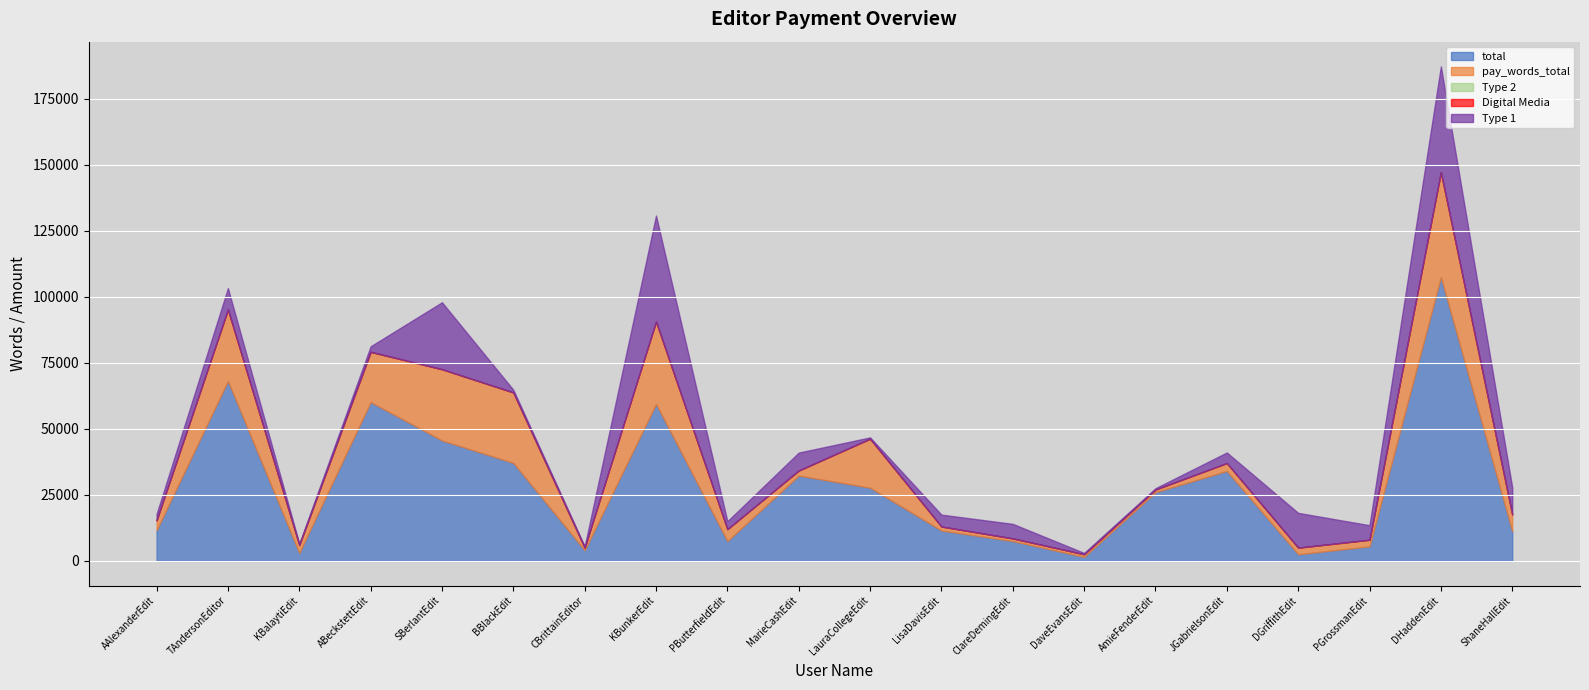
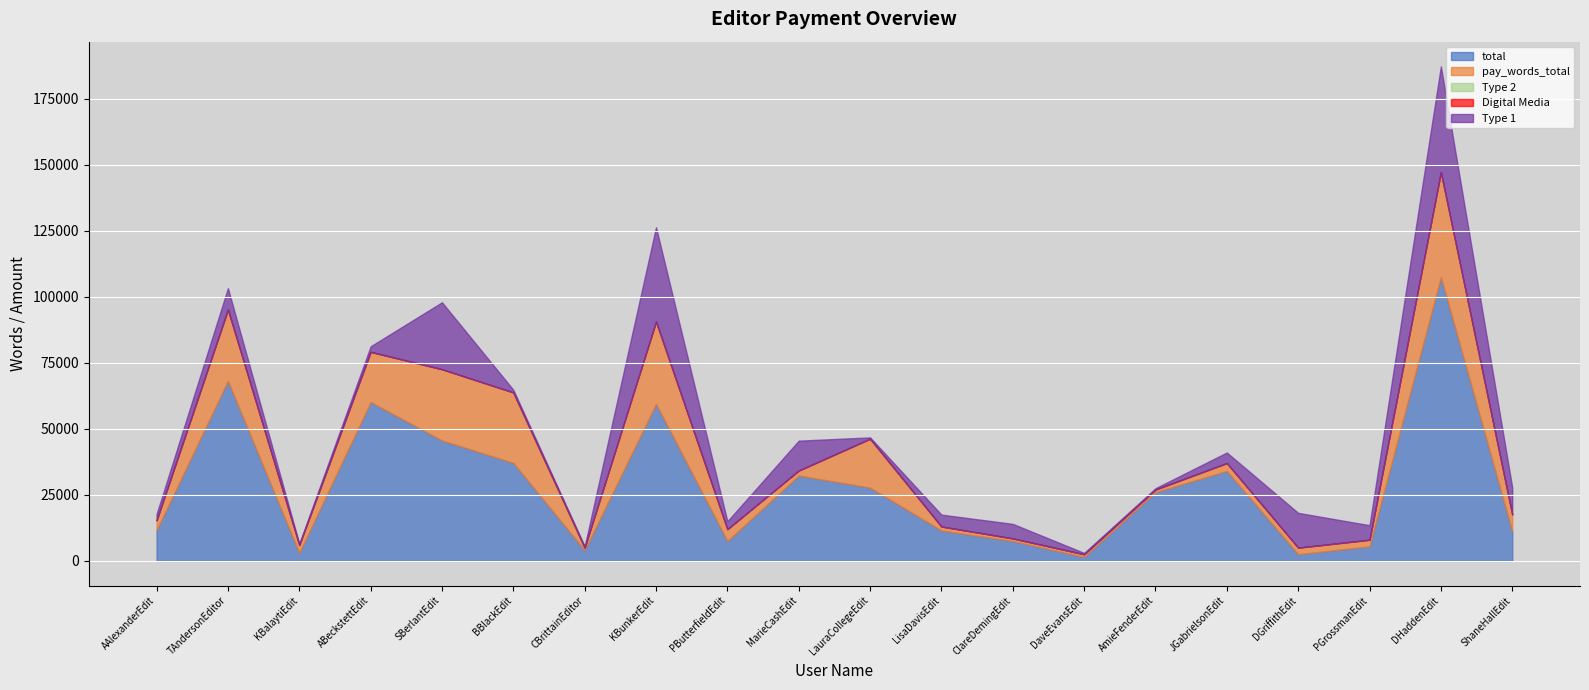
Type 1, KBunkerEdit: 40000 -> 36000
Type 1, MarieCashEdit: 7000 -> 11000
